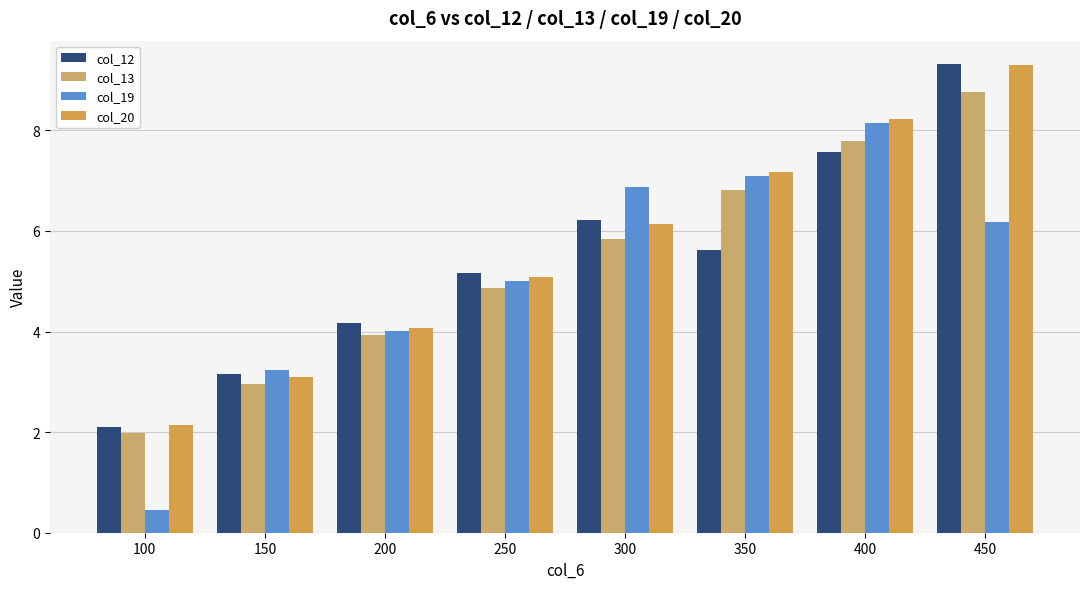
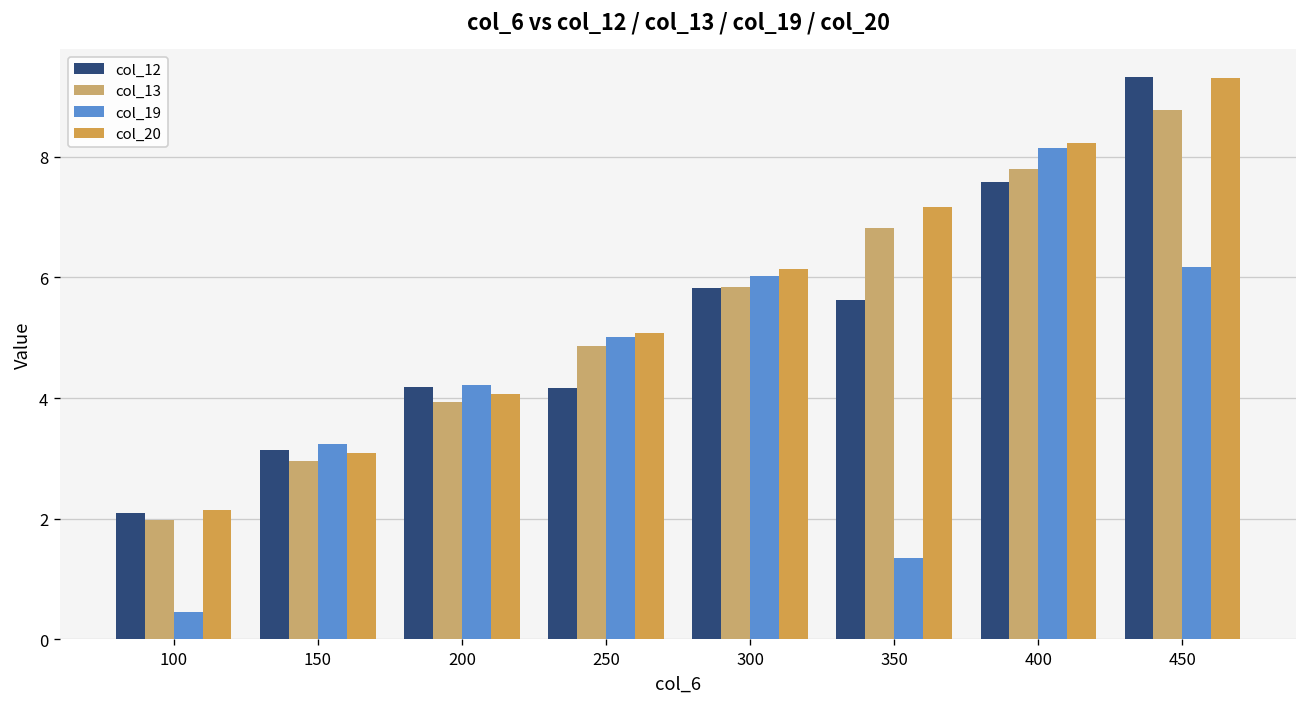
col_19, 200: 4.0 -> 4.2
col_12, 250: 5.2 -> 4.2
col_12, 300: 6.2 -> 5.8
col_19, 300: 6.9 -> 6.0
col_19, 350: 7.1 -> 1.4
